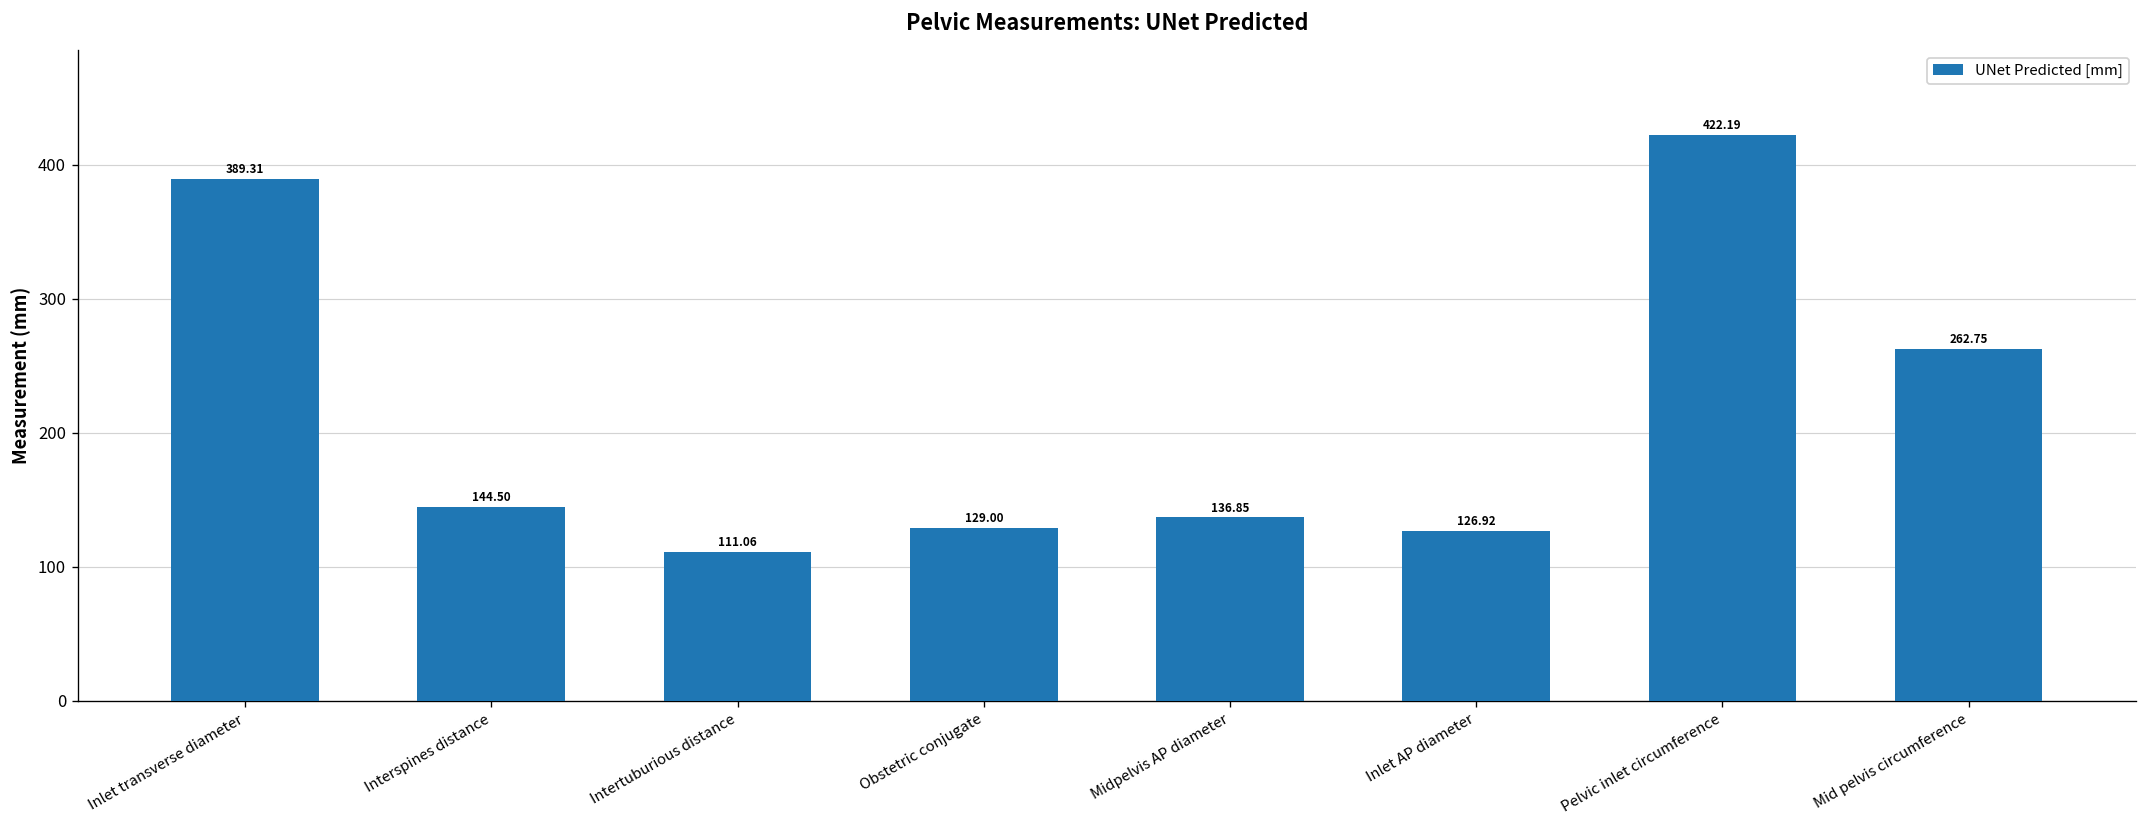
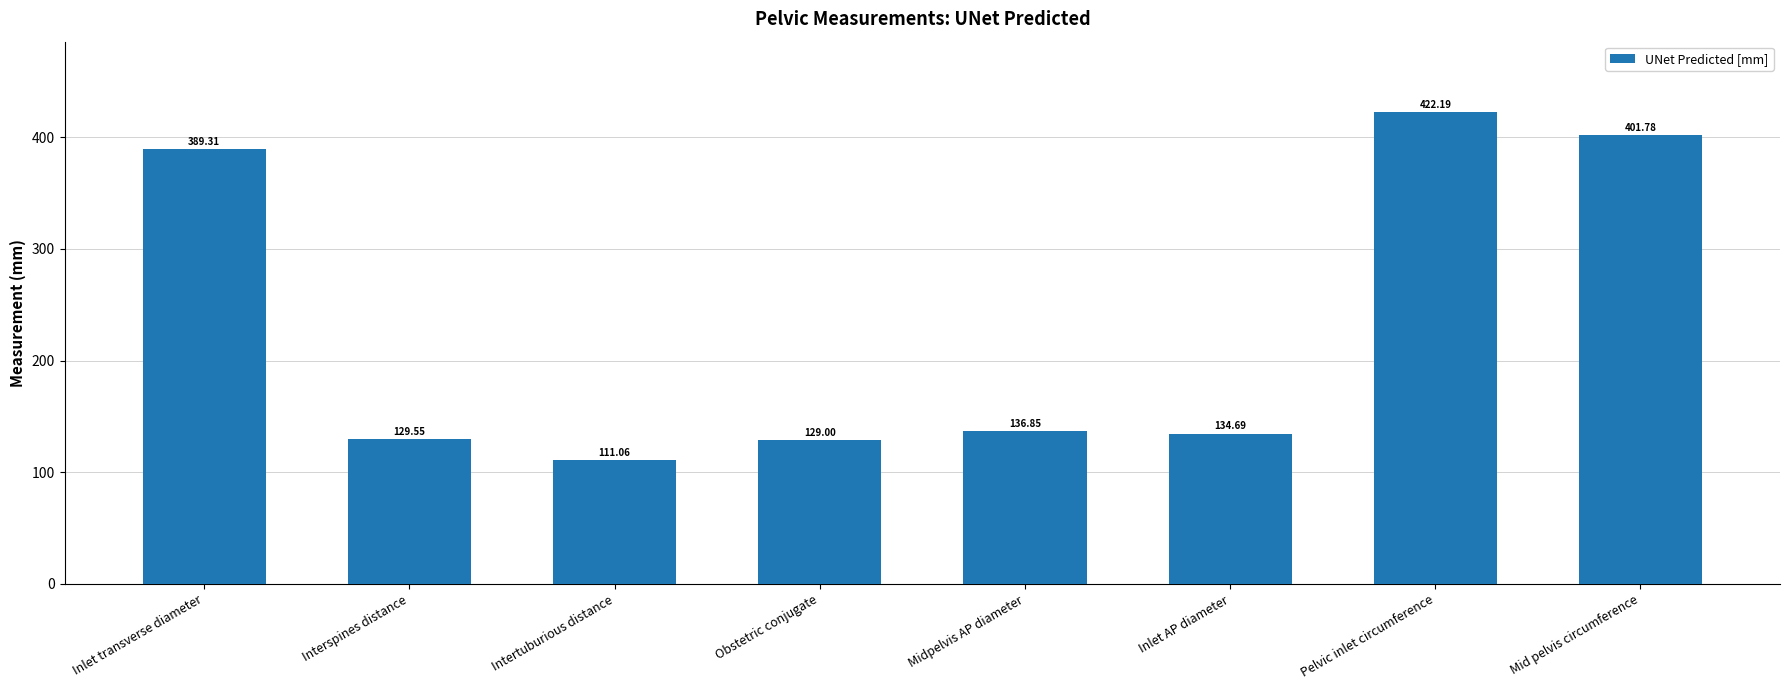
Interspines distance: 144.50 -> 129.55
Inlet AP diameter: 126.92 -> 134.69
Mid pelvis circumference: 262.75 -> 401.78
